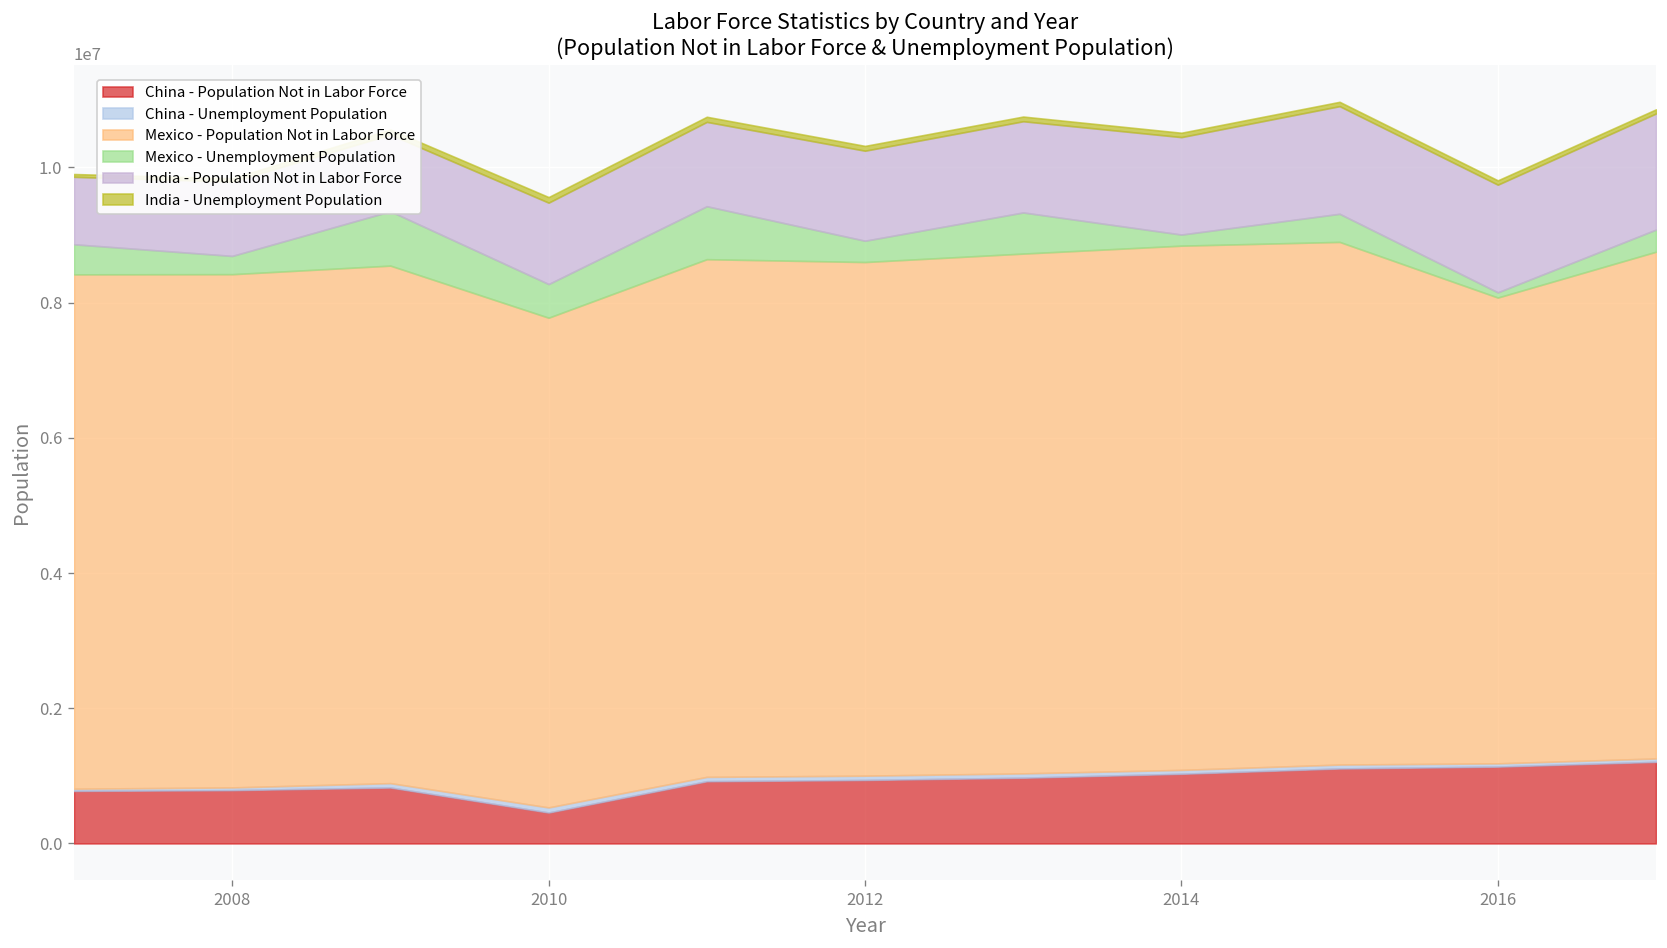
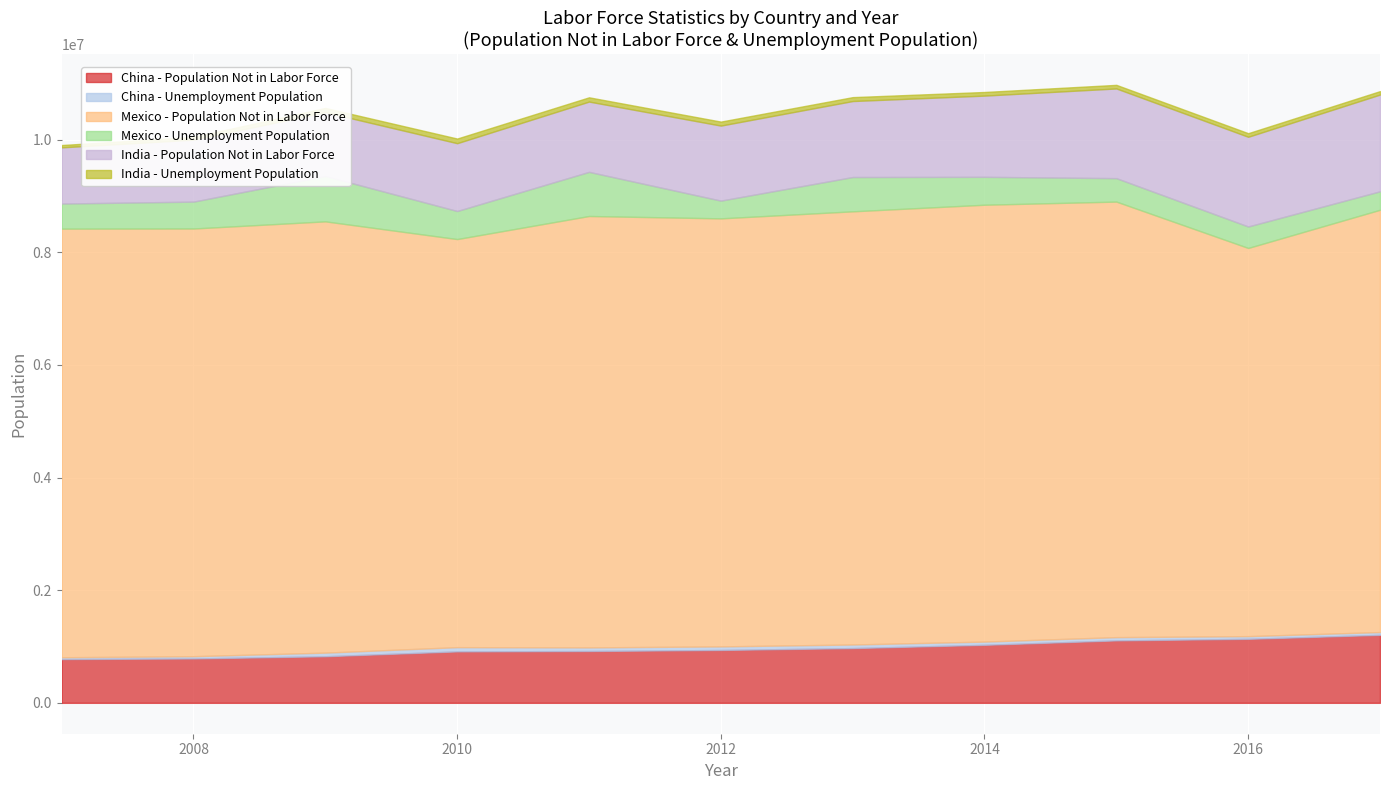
Mexico - Unemployment Population, 2008: 300000 -> 500000
China - Population Not in Labor Force, 2010: 500000 -> 900000
Mexico - Unemployment Population, 2014: 200000 -> 500000
Mexico - Unemployment Population, 2016: 100000 -> 400000
